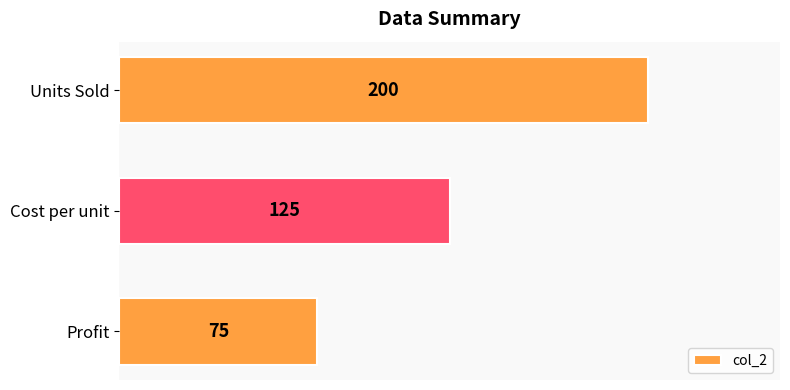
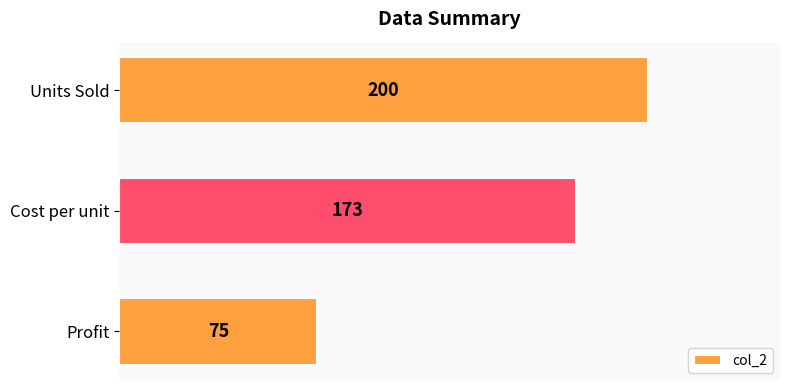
Cost per unit: 125 -> 173
